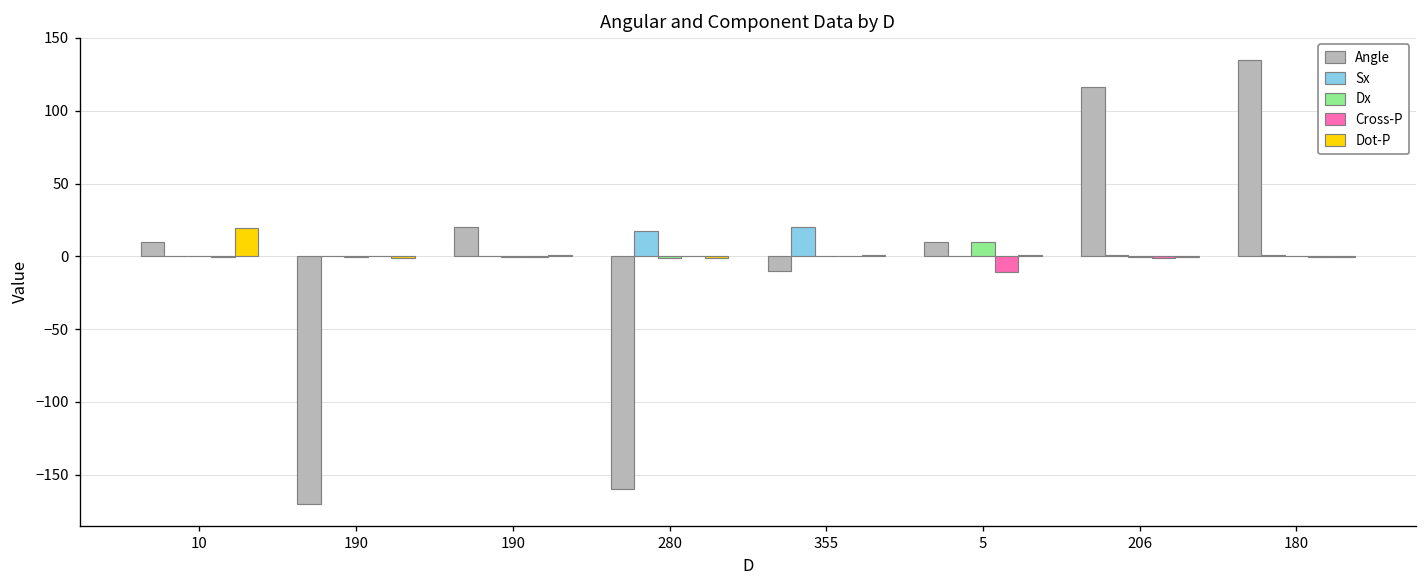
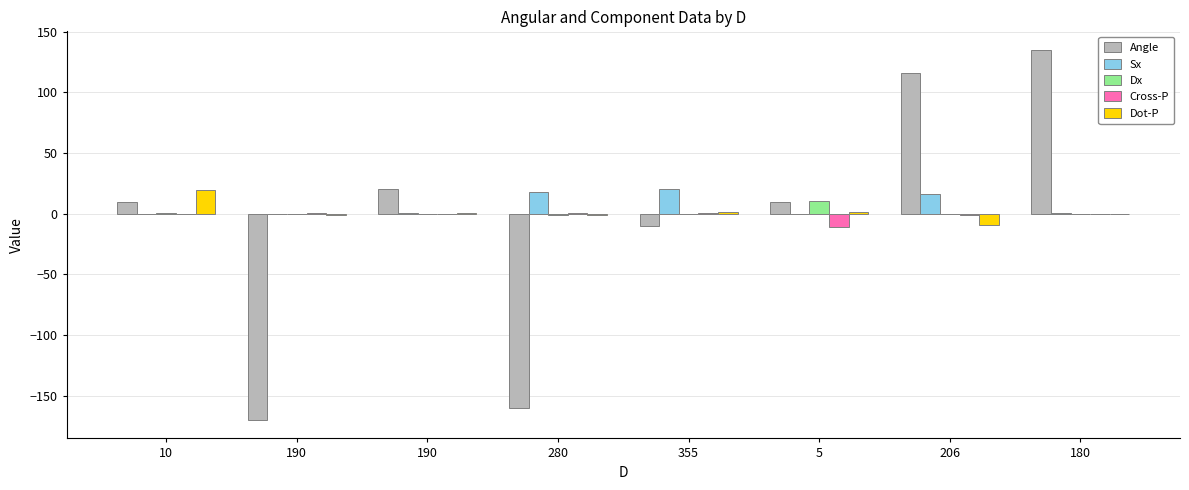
Sx, 206: 1 -> 16
Dot-P, 206: 0 -> -9
